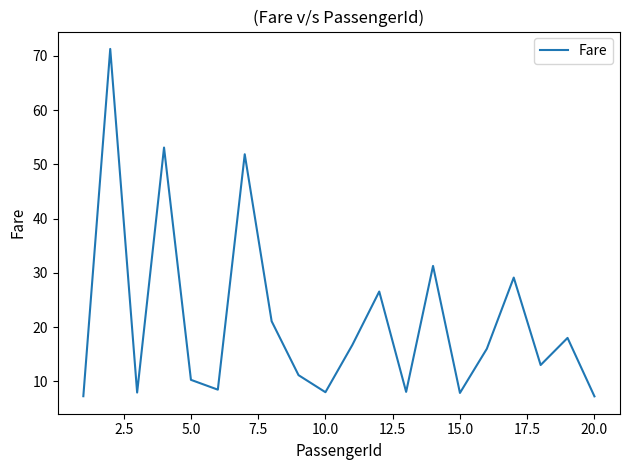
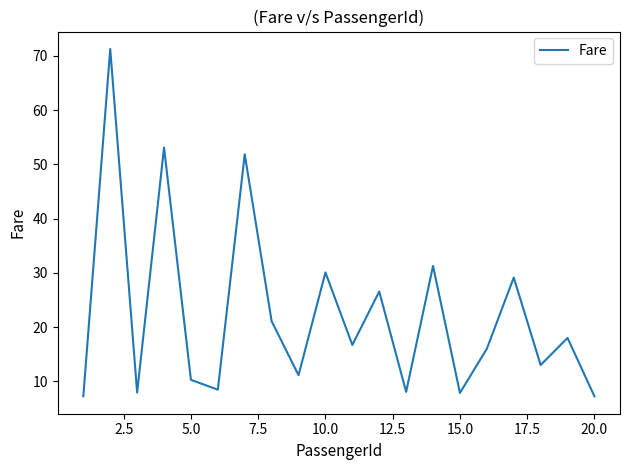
10.0: 8 -> 30
